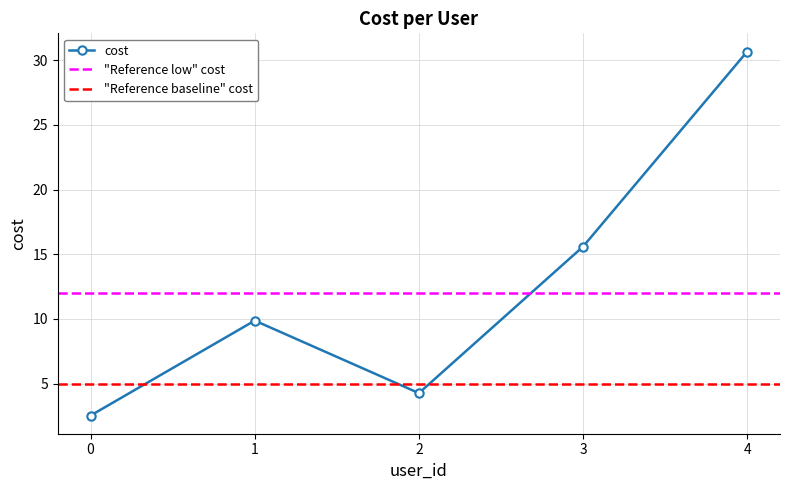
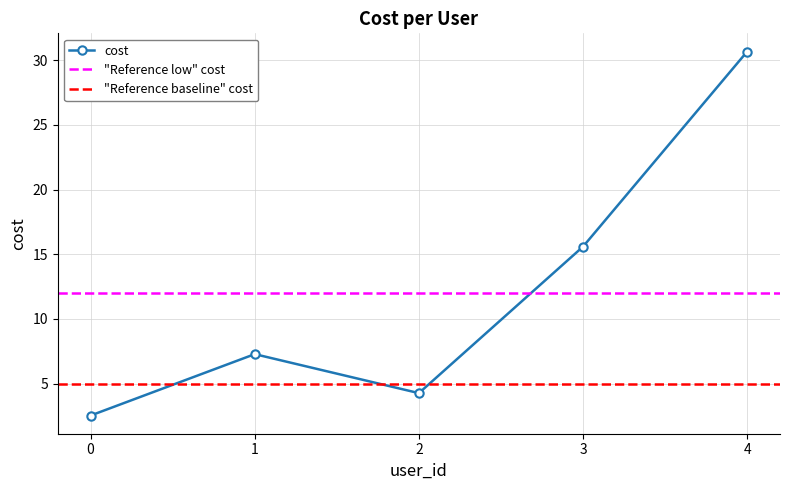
1: 9.9 -> 7.3
